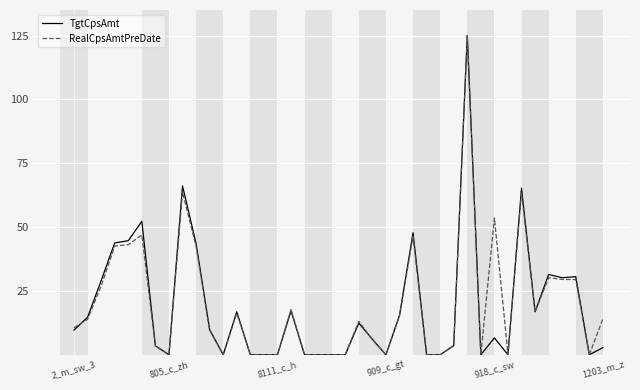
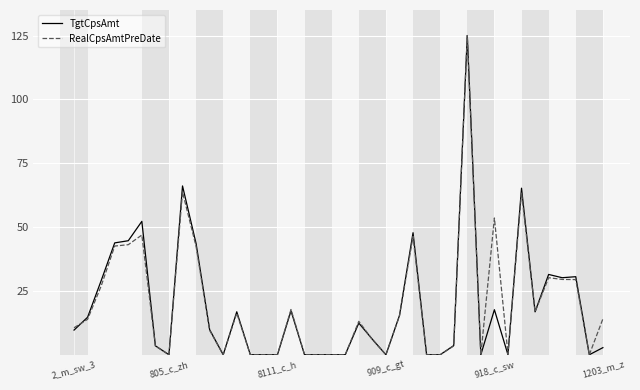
TgtCpsAmt, 918_c_sw: 7 -> 18
